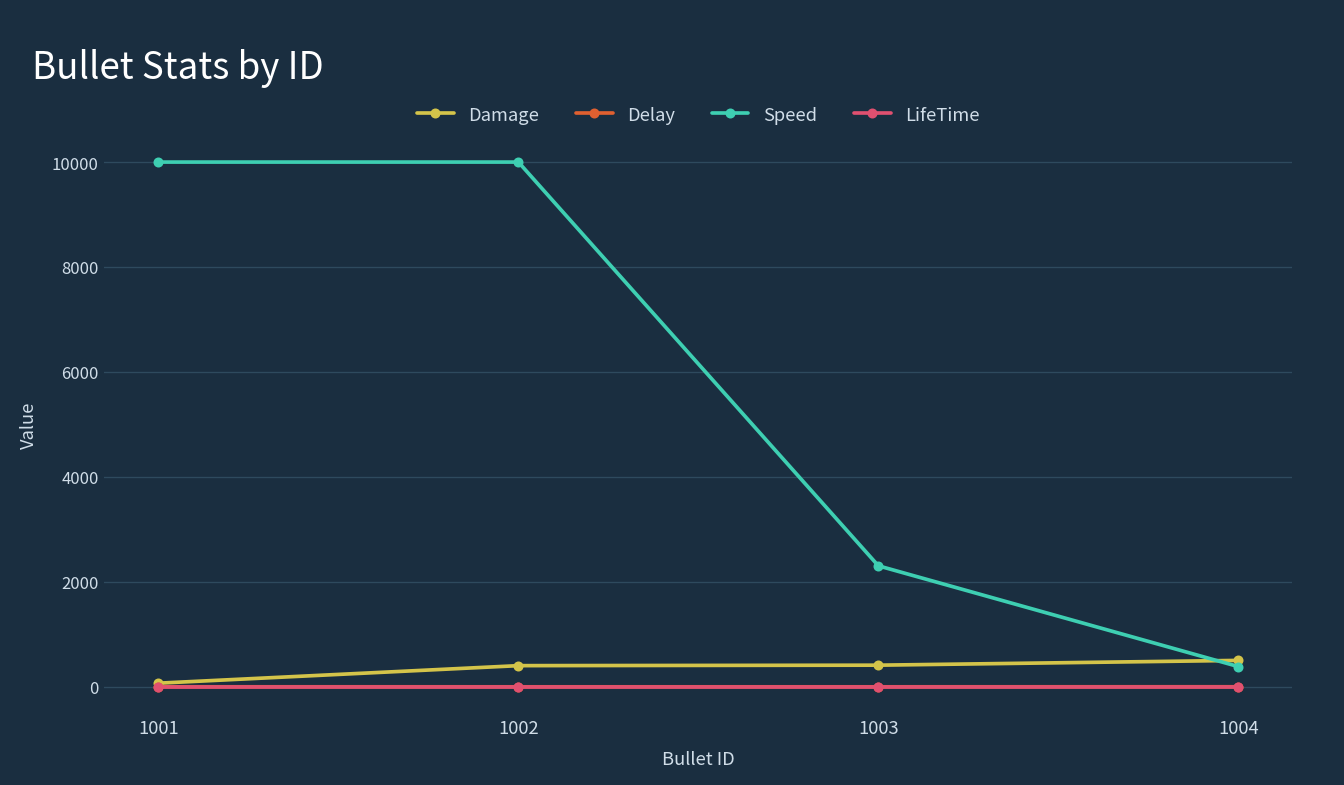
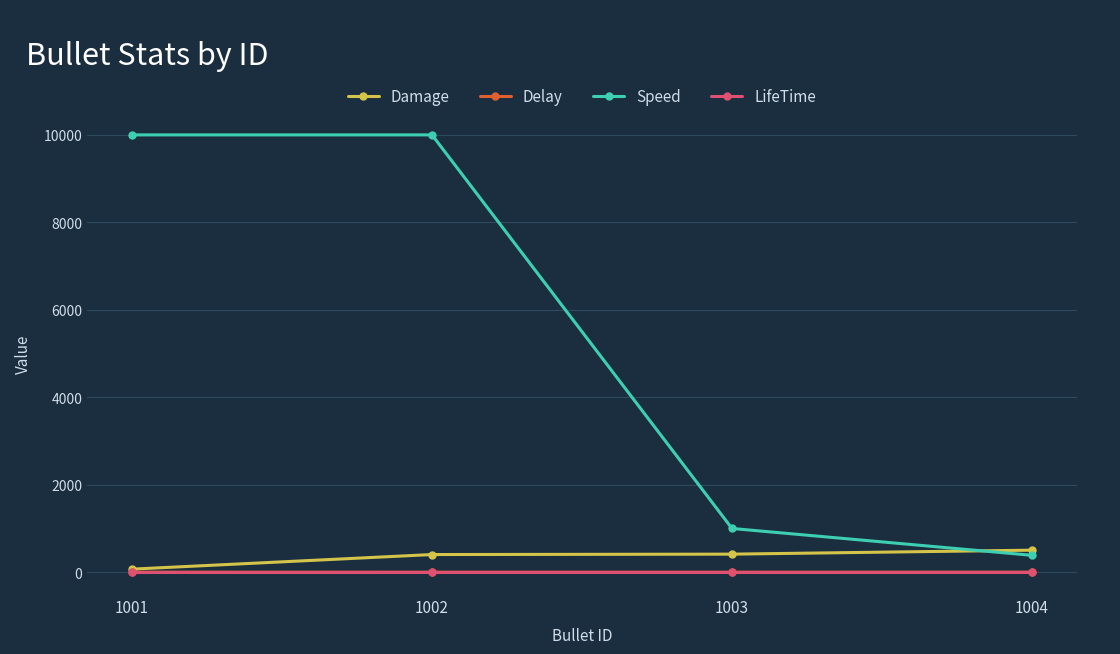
Speed, 1003: 2300 -> 1000
